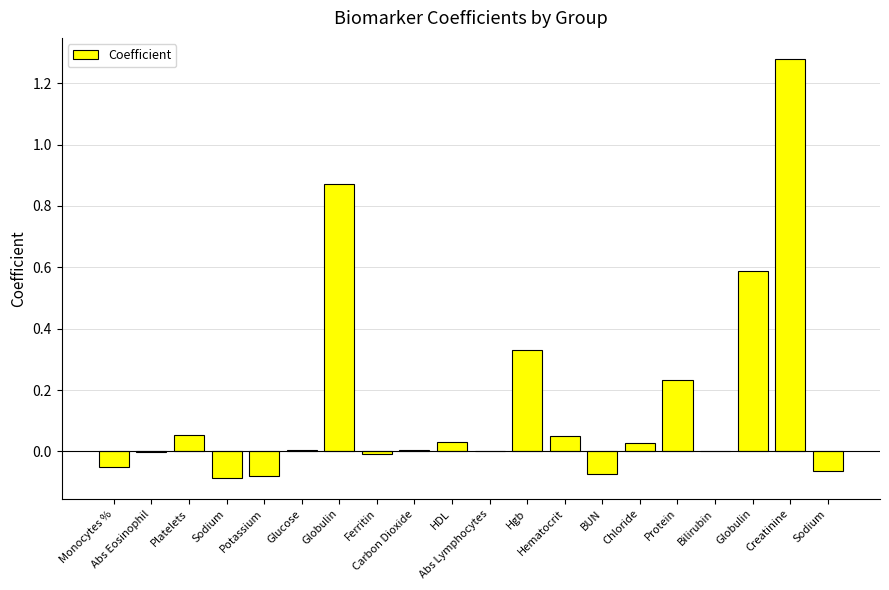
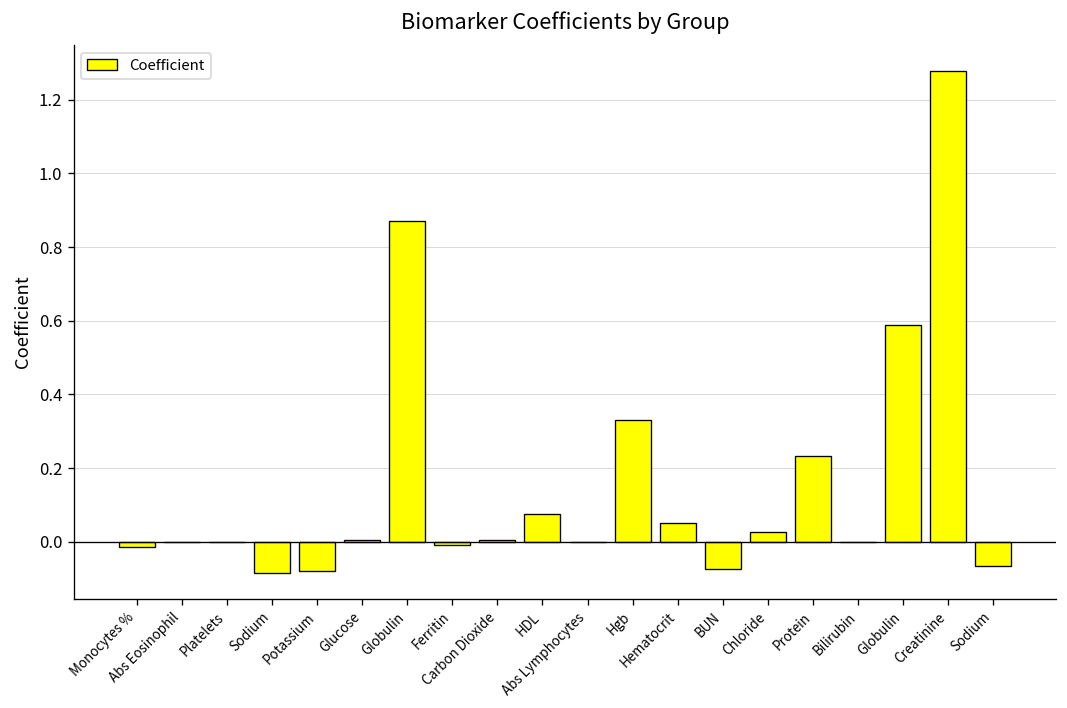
Monocytes %: -0.05 -> -0.01
Platelets: 0.05 -> 0.00
HDL: 0.03 -> 0.08
